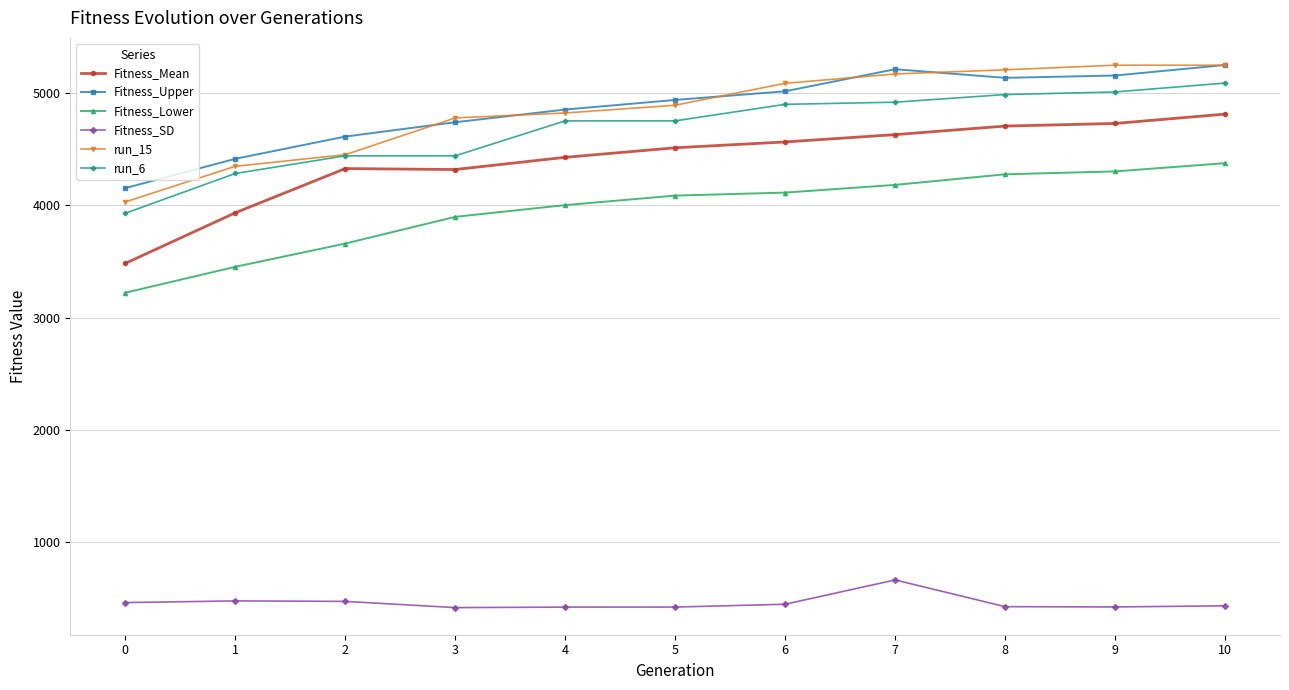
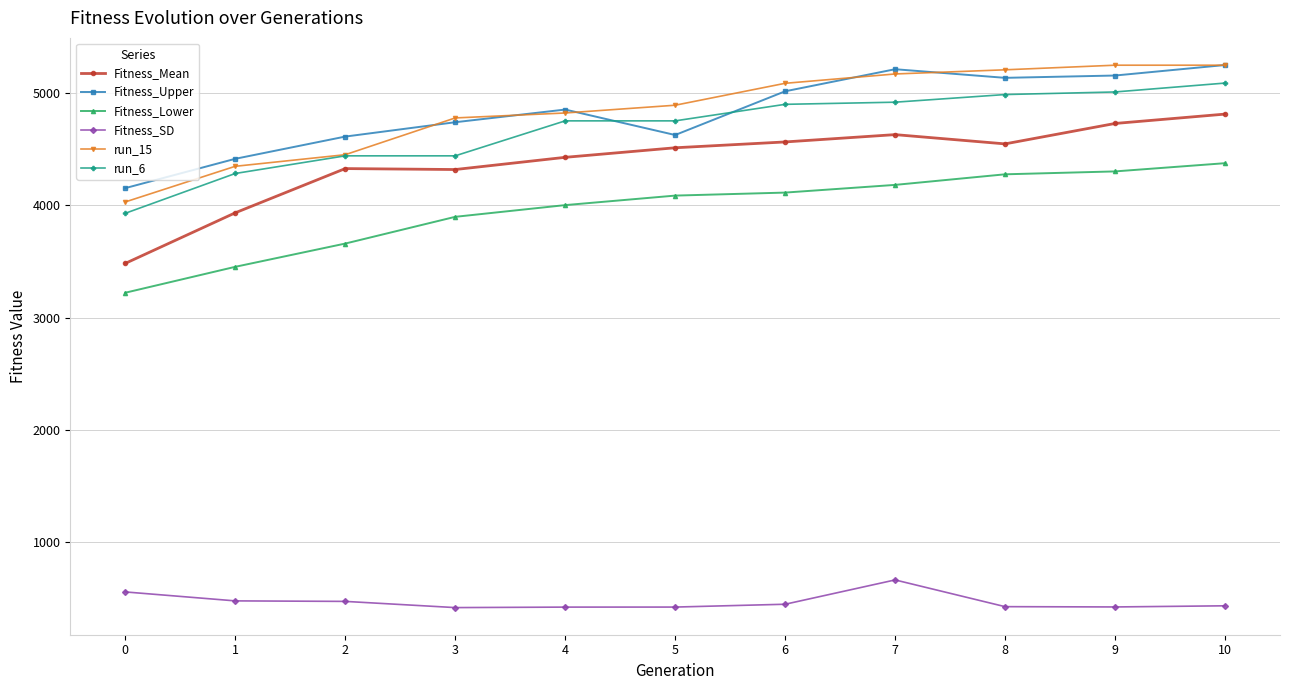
Fitness_SD, 0: 470 -> 560
Fitness_Upper, 5: 4930 -> 4620
Fitness_Mean, 8: 4700 -> 4540
